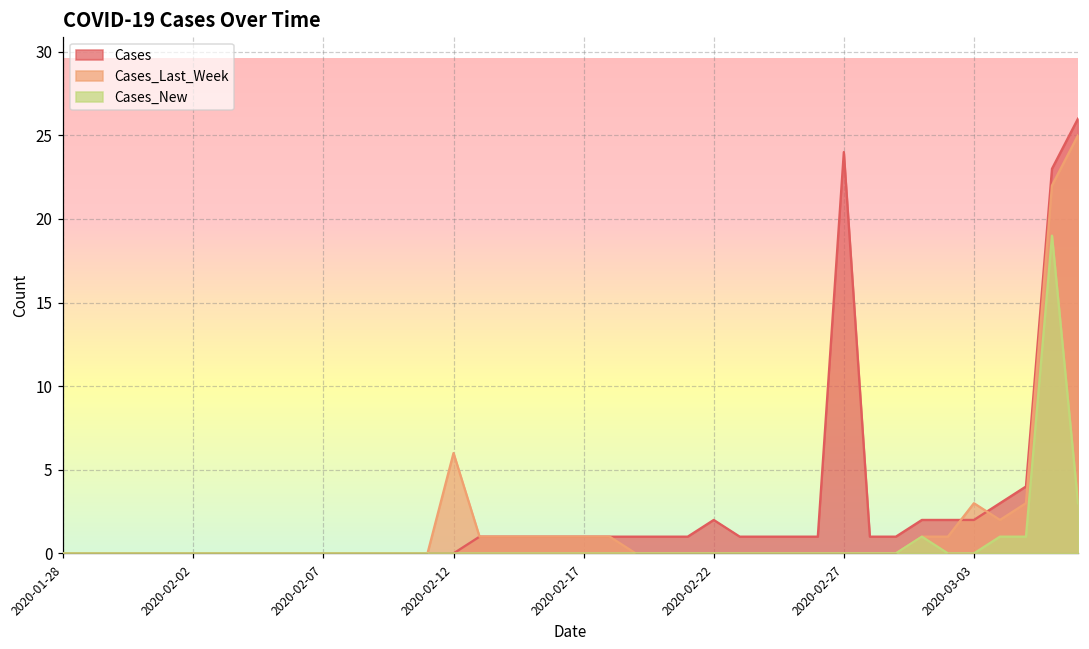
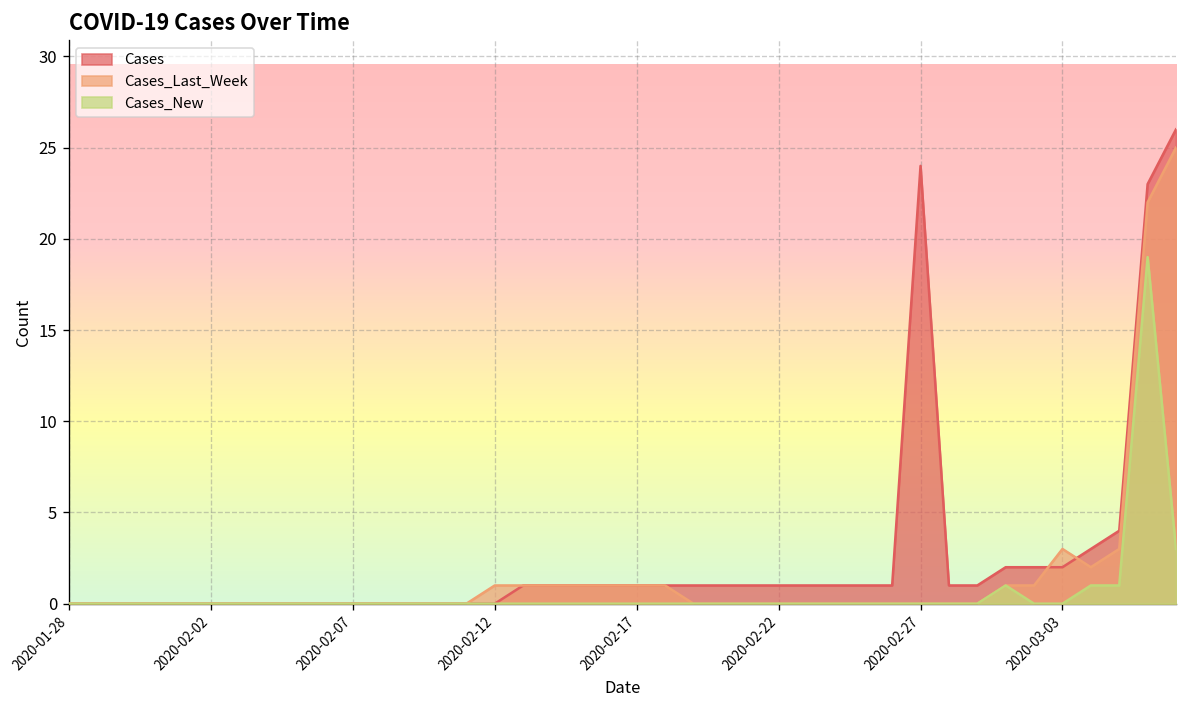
Cases_Last_Week, 2020-02-12: 6 -> 1
Cases, 2020-02-22: 2 -> 1
